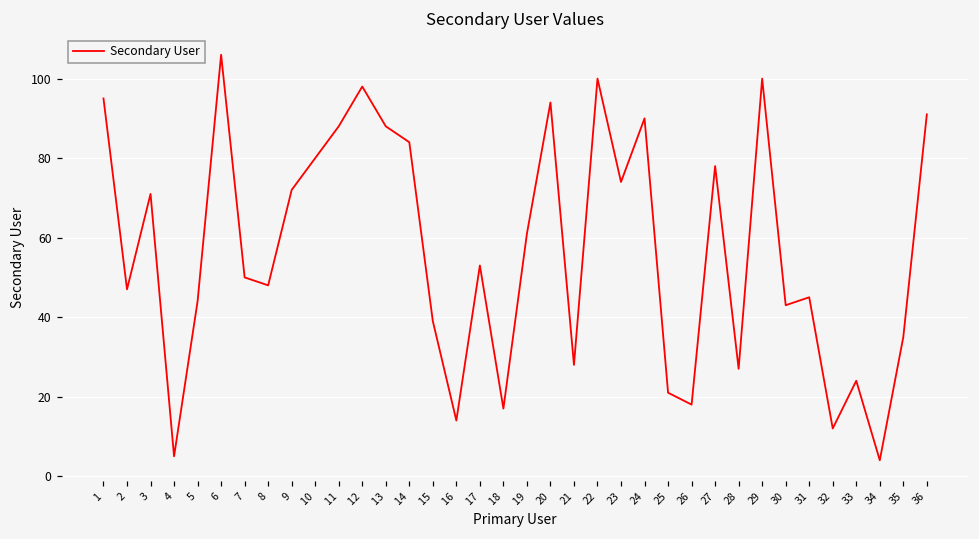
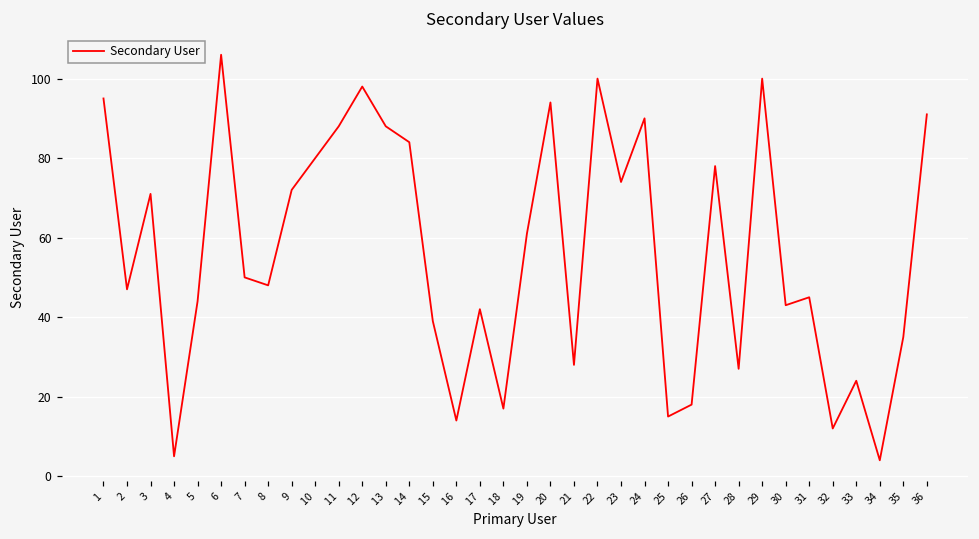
17: 53 -> 42
25: 21 -> 15
